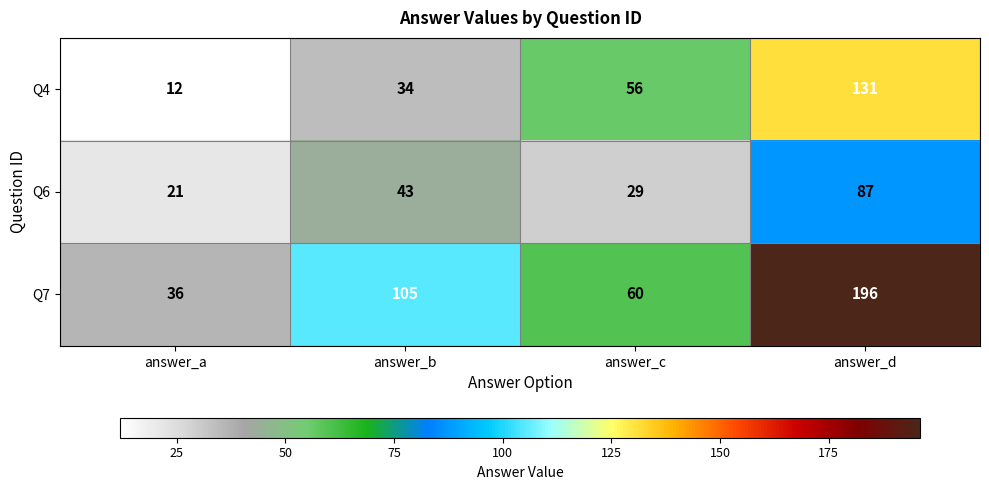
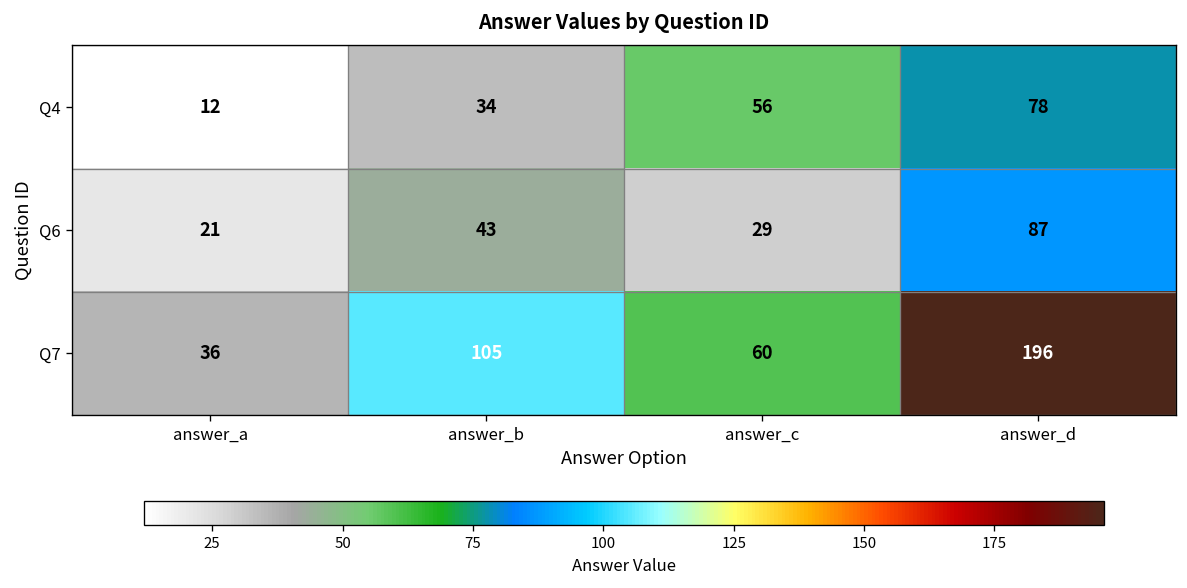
Q4, answer_d: 131 -> 78
